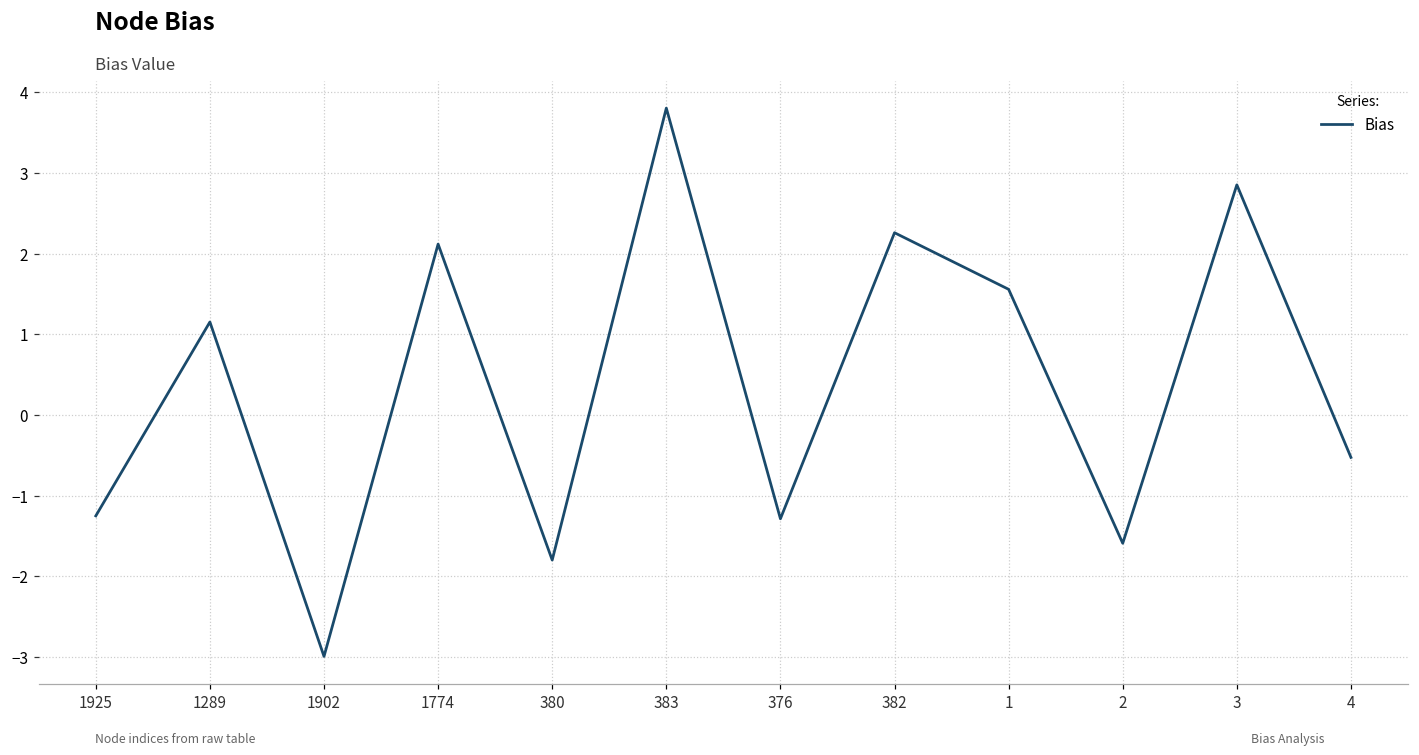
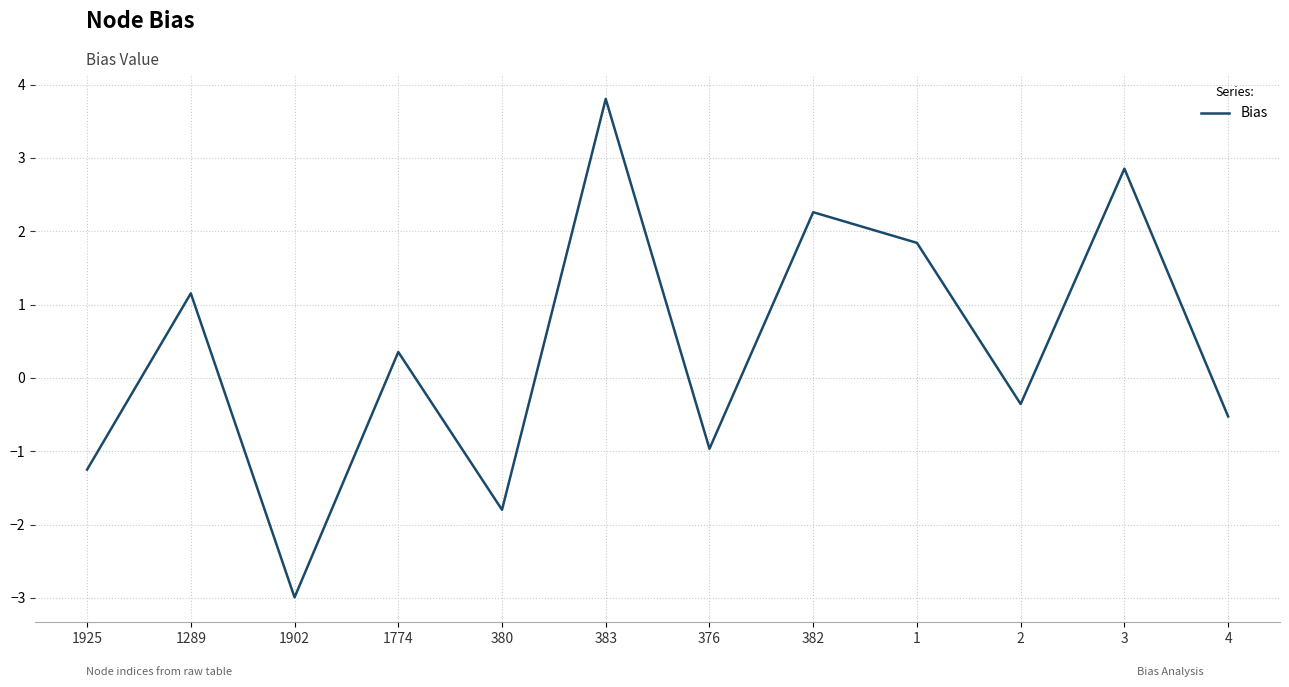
1774: 2.1 -> 0.4
376: -1.3 -> -1.0
1: 1.6 -> 1.8
2: -1.6 -> -0.4
